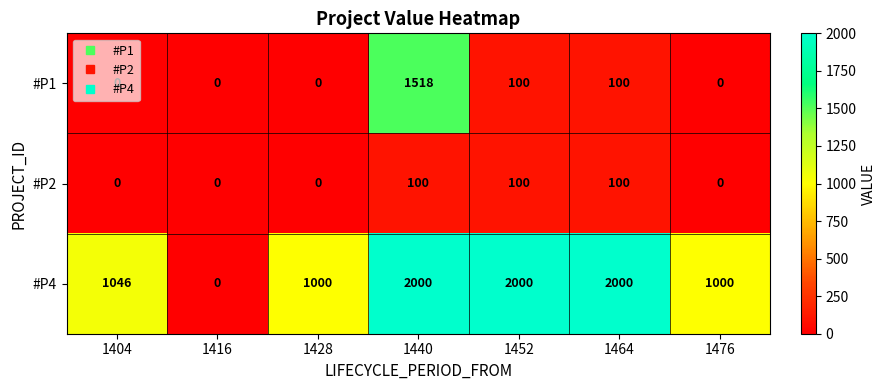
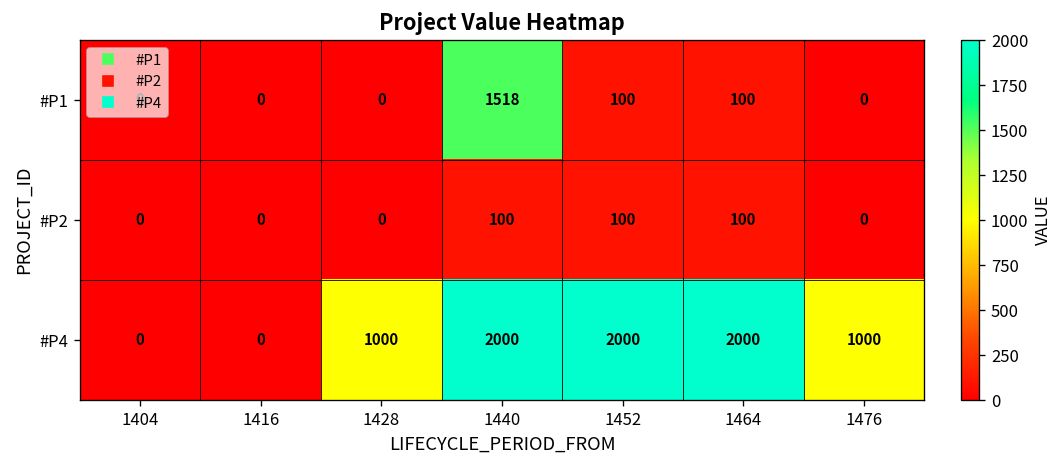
#P4, 1404: 1046 -> 0
